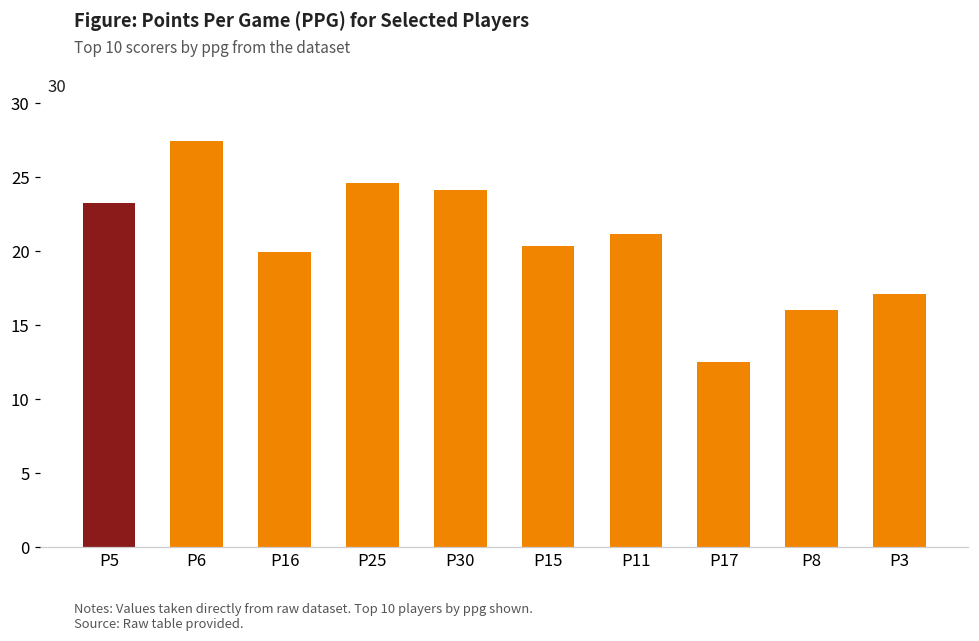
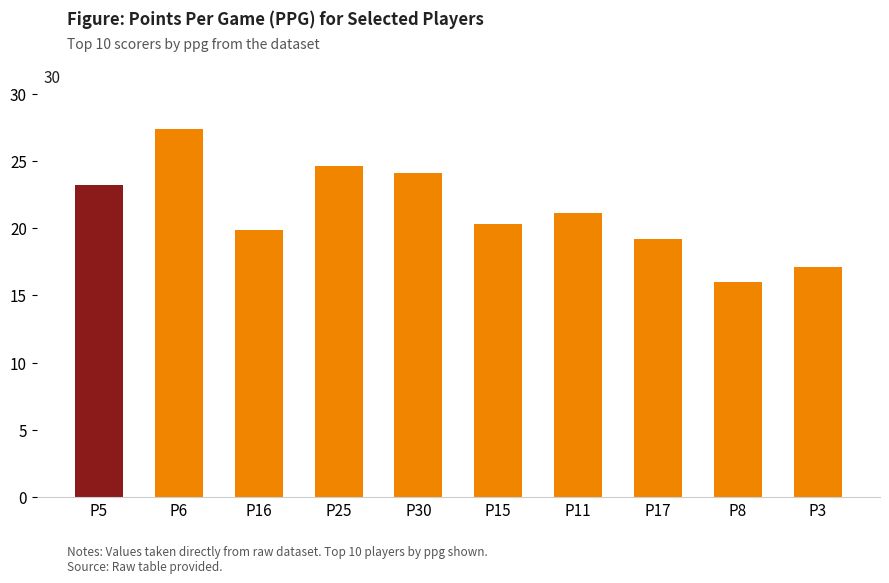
P17: 12.5 -> 19.2
